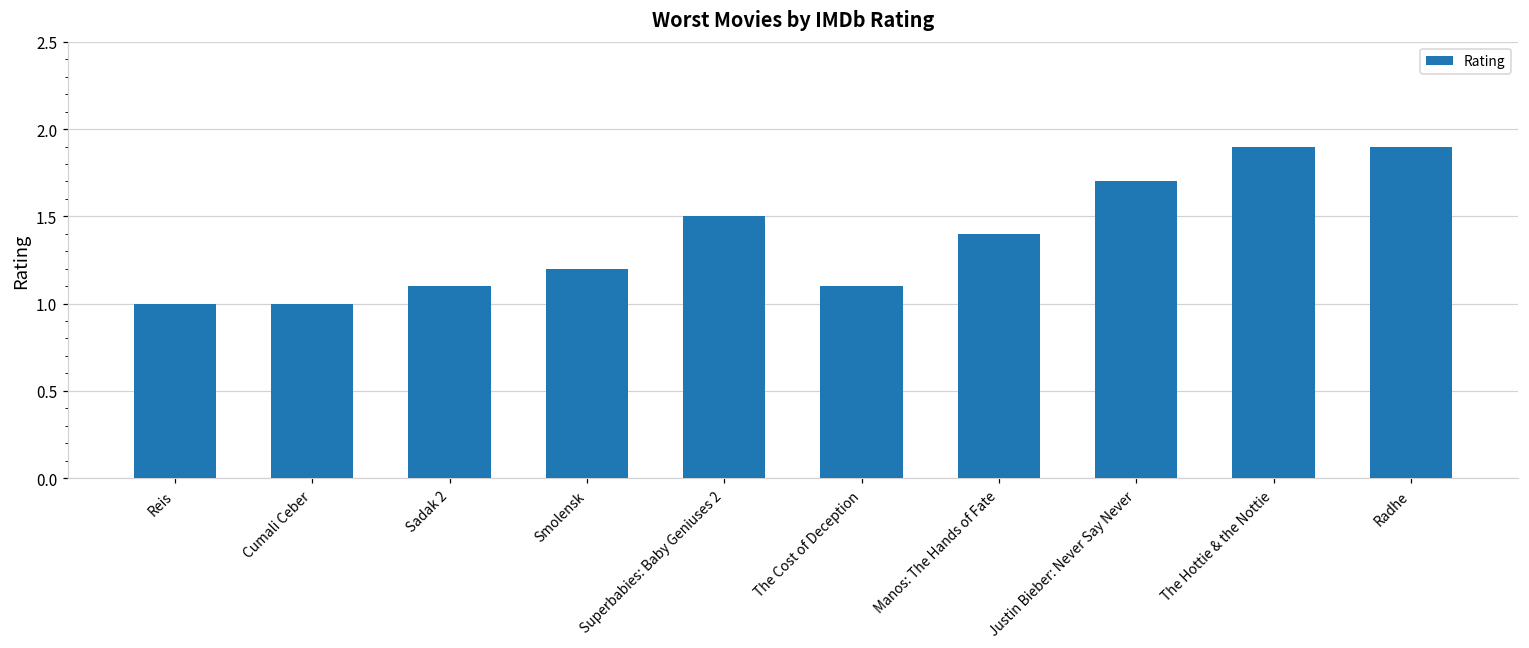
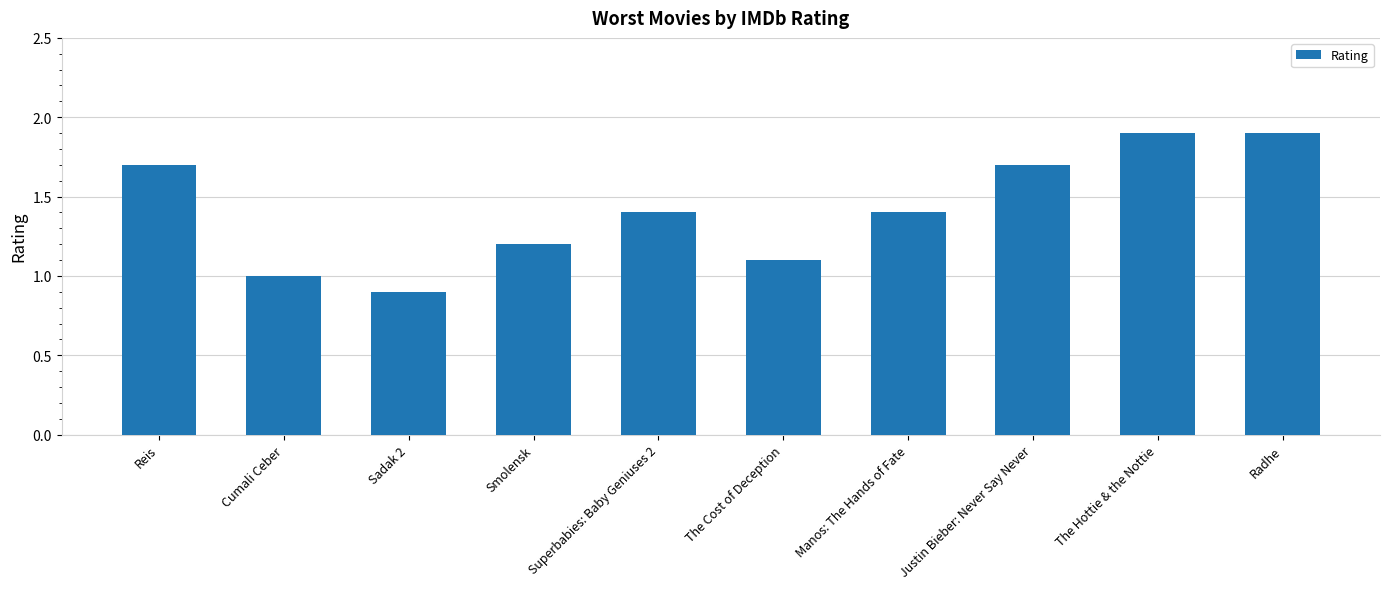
Reis: 1.0 -> 1.7
Sadak 2: 1.1 -> 0.9
Superbabies: Baby Geniuses 2: 1.5 -> 1.4
